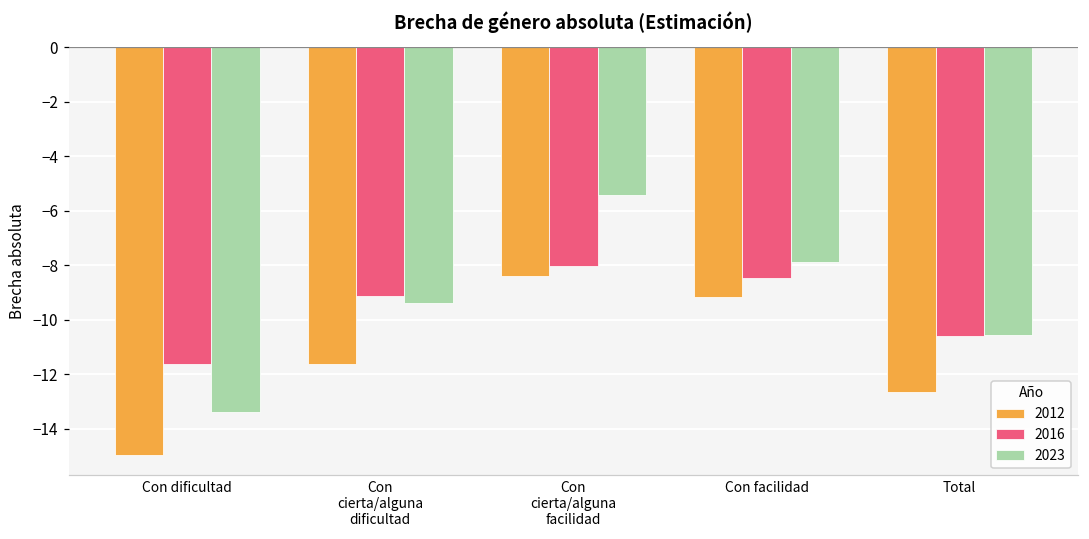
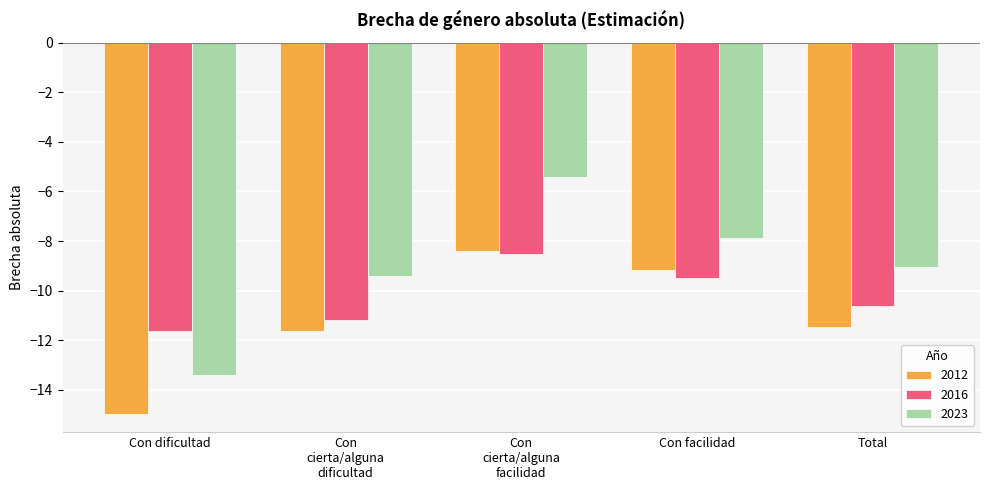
2016, Con cierta/alguna dificultad: -9.1 -> -11.2
2016, Con cierta/alguna facilidad: -8.0 -> -8.5
2016, Con facilidad: -8.5 -> -9.5
2012, Total: -12.7 -> -11.5
2023, Total: -10.6 -> -9.0
